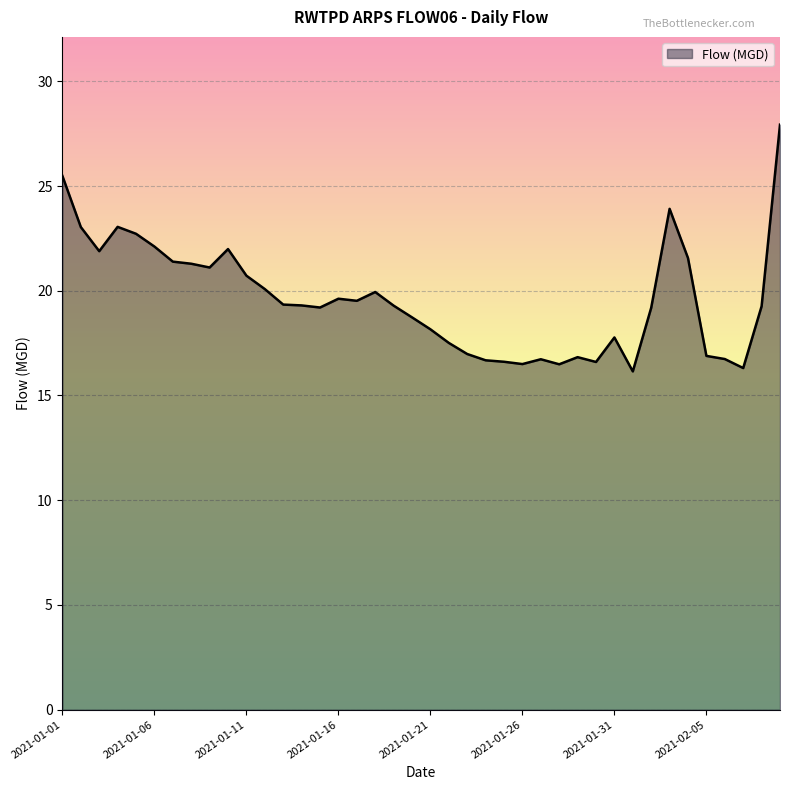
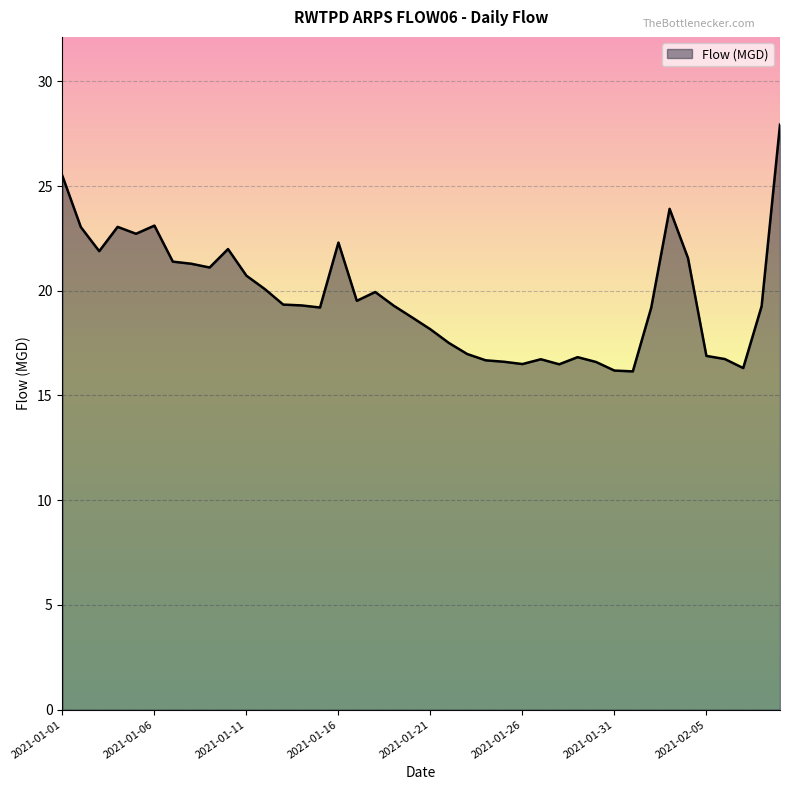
2021-01-06: 22.1 -> 23.1
2021-01-16: 19.6 -> 22.3
2021-01-31: 17.8 -> 16.2
